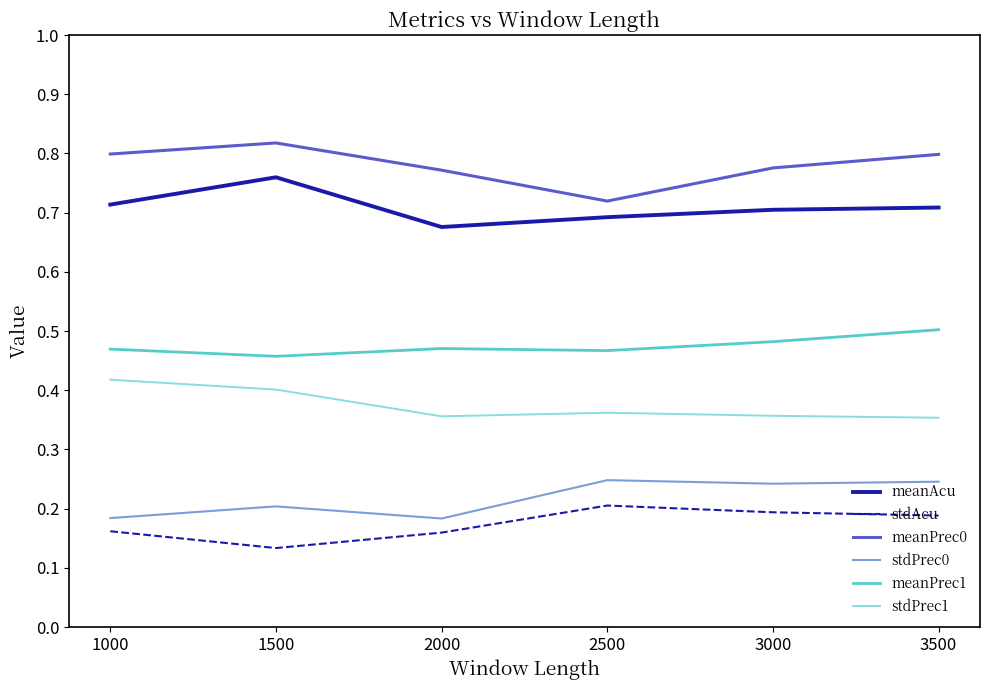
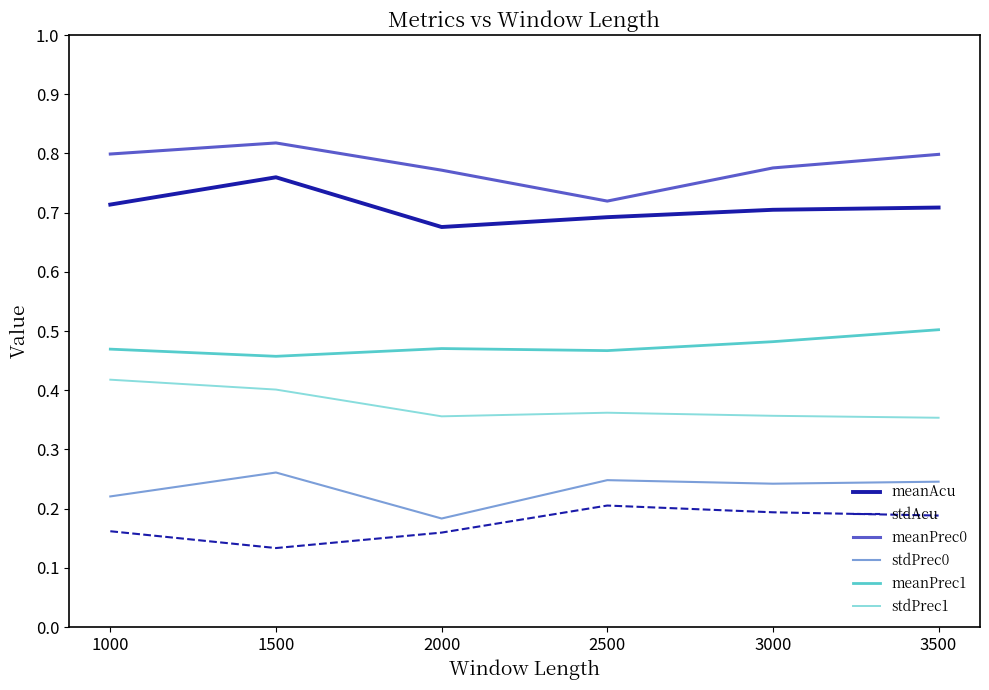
stdPrec0, 1000: 0.18 -> 0.22
stdPrec0, 1500: 0.20 -> 0.26
